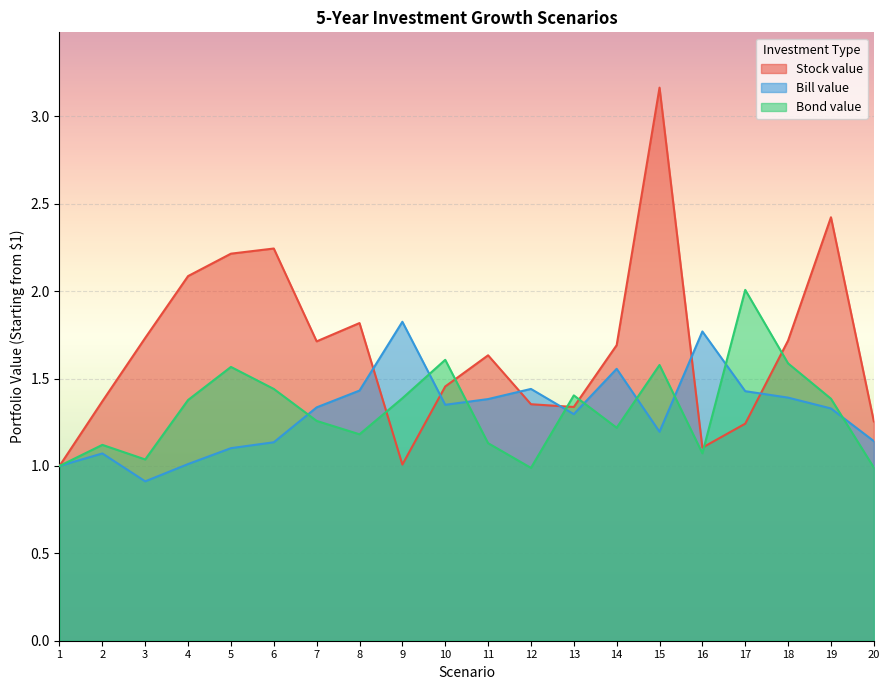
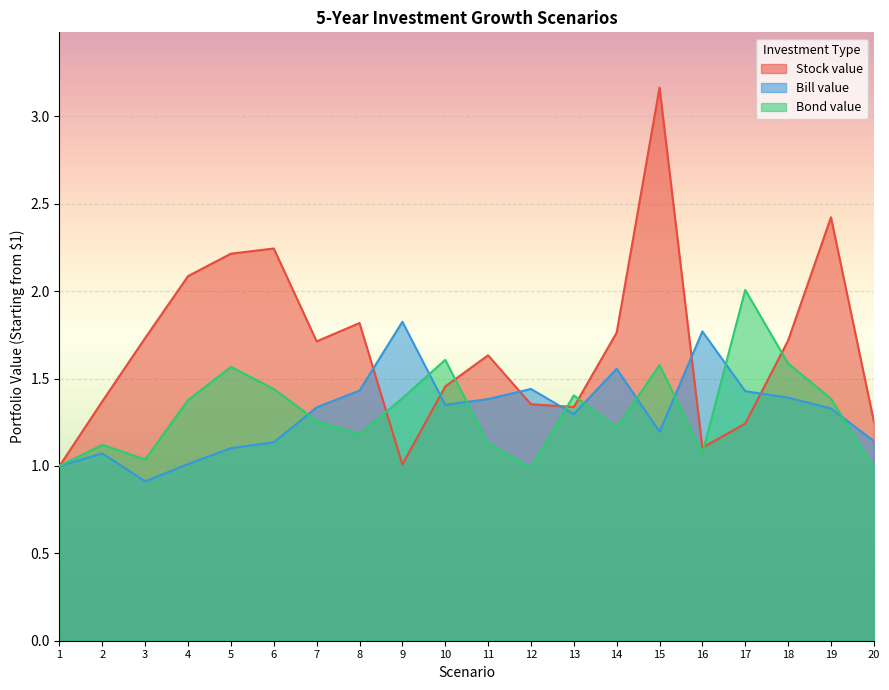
Stock value, 14: 1.69 -> 1.76
